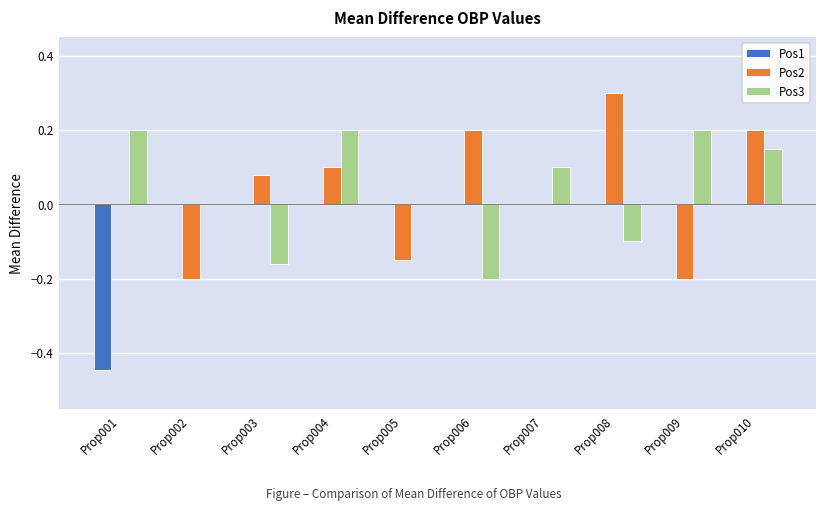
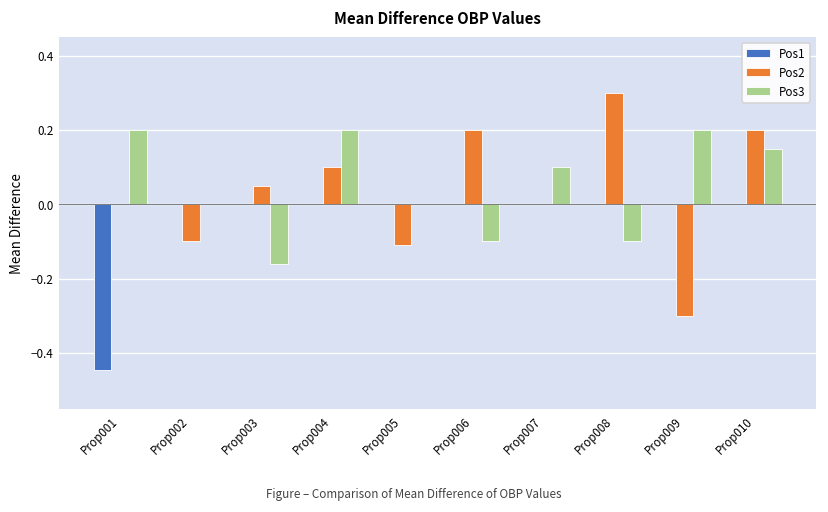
Pos2, Prop002: -0.2 -> -0.1
Pos2, Prop003: 0.08 -> 0.05
Pos2, Prop005: -0.15 -> -0.11
Pos3, Prop006: -0.2 -> -0.1
Pos2, Prop009: -0.2 -> -0.3
